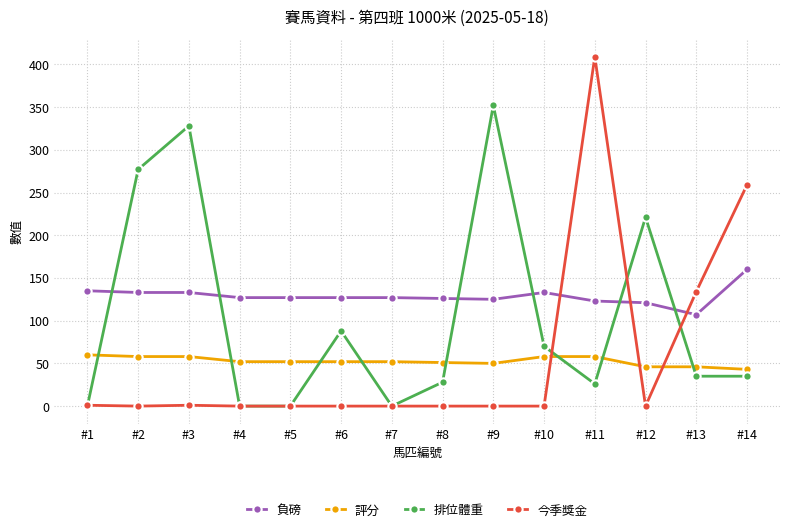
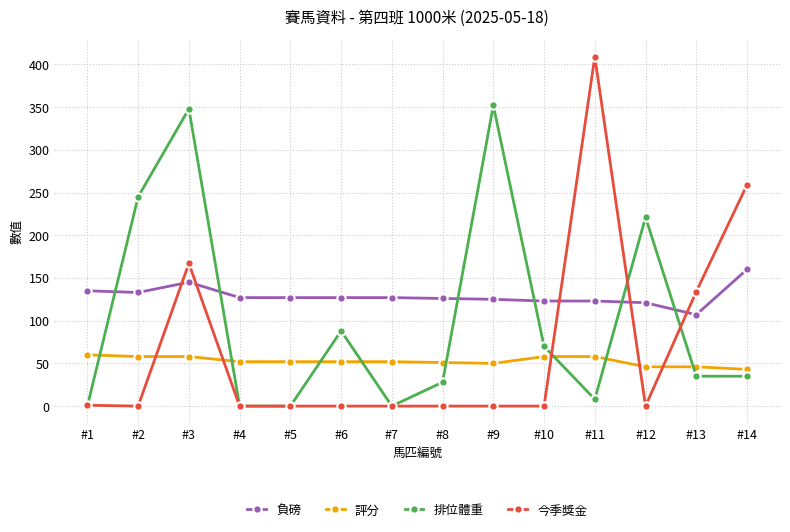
排位體重, #2: 280 -> 250
負磅, #3: 130 -> 150
排位體重, #3: 330 -> 350
今季獎金, #3: 0 -> 170
負磅, #10: 130 -> 120
排位體重, #11: 30 -> 10
